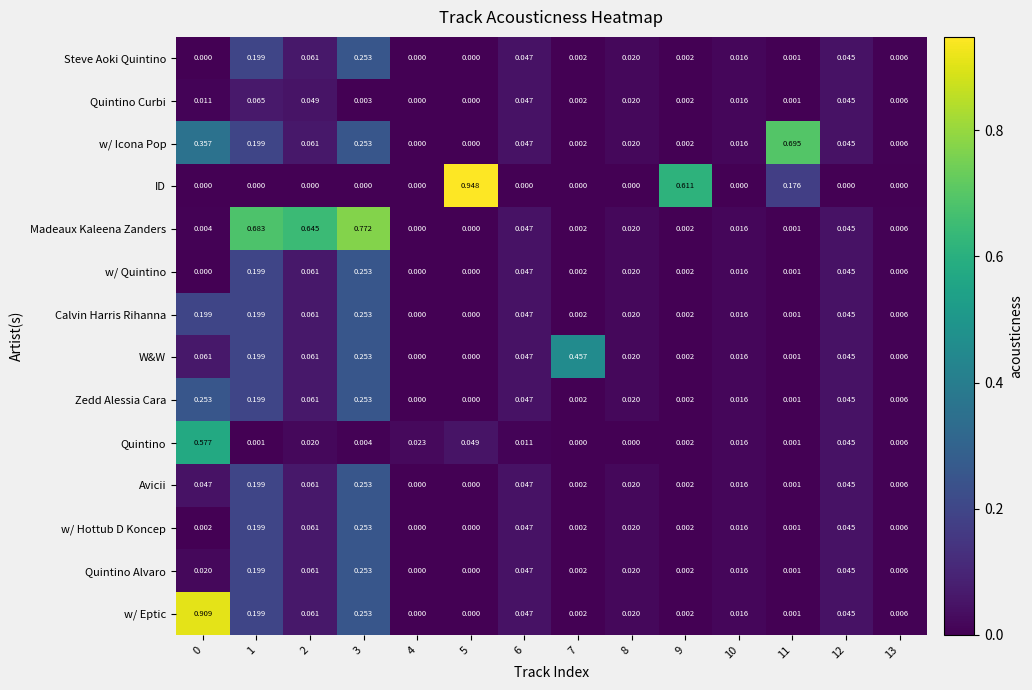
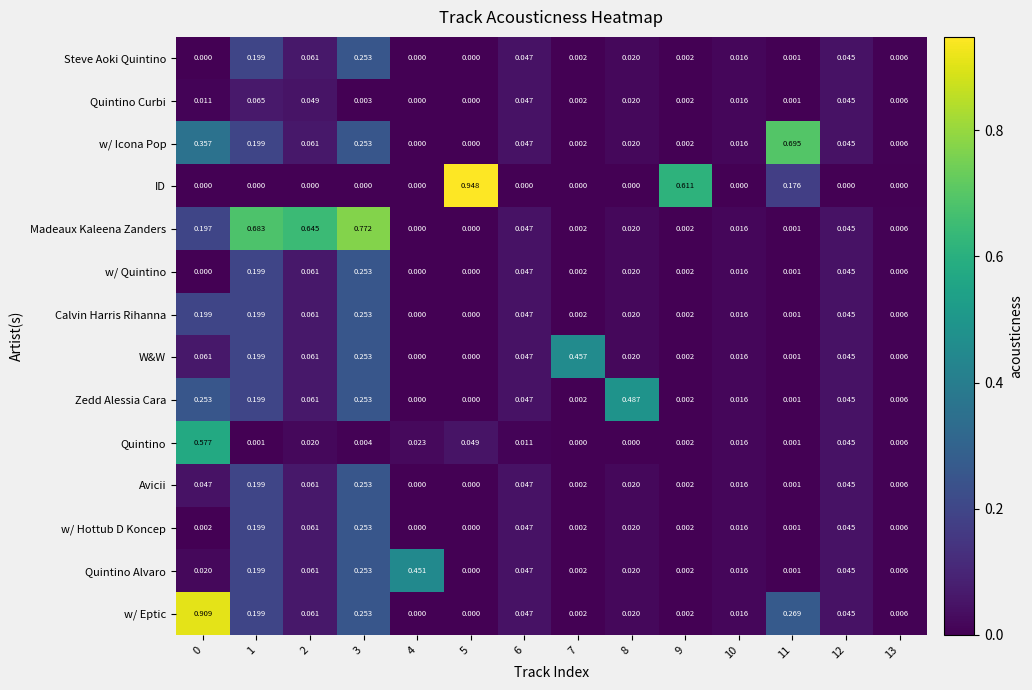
Madeaux Kaleena Zanders, 0: 0.004 -> 0.197
Zedd Alessia Cara, 8: 0.020 -> 0.487
Quintino Alvaro, 4: 0.000 -> 0.451
w/ Eptic, 11: 0.001 -> 0.269
